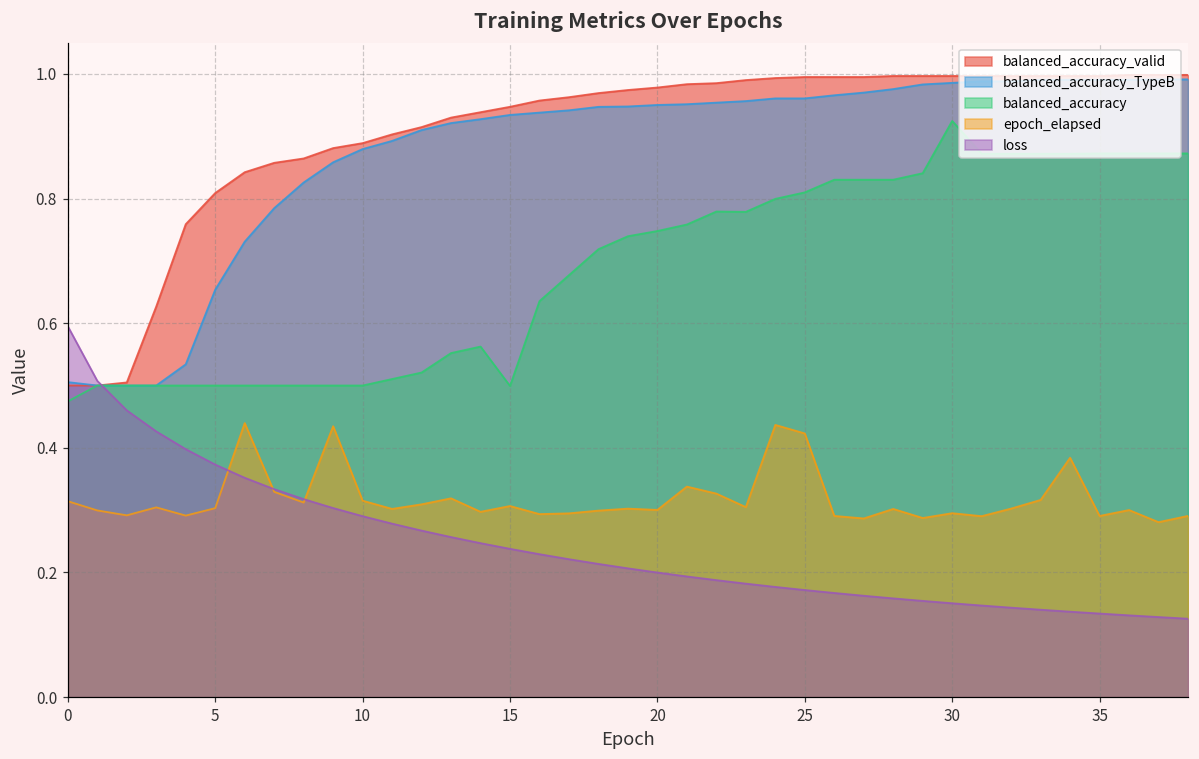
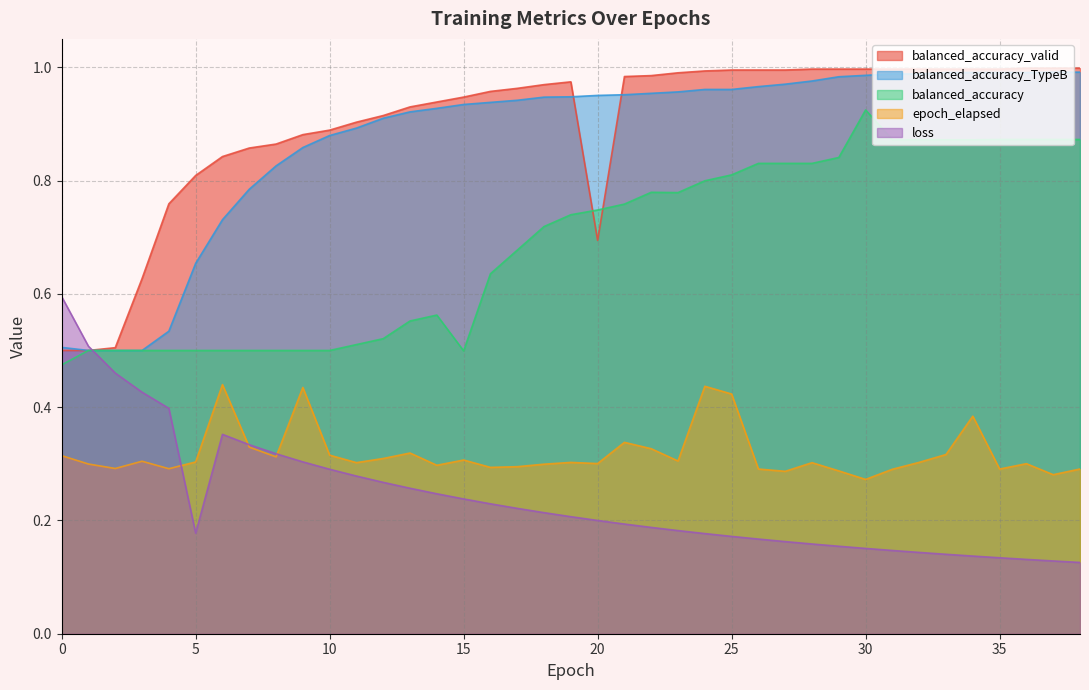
loss, 5: 0.37 -> 0.18
balanced_accuracy_valid, 20: 0.98 -> 0.69
epoch_elapsed, 30: 0.30 -> 0.27
